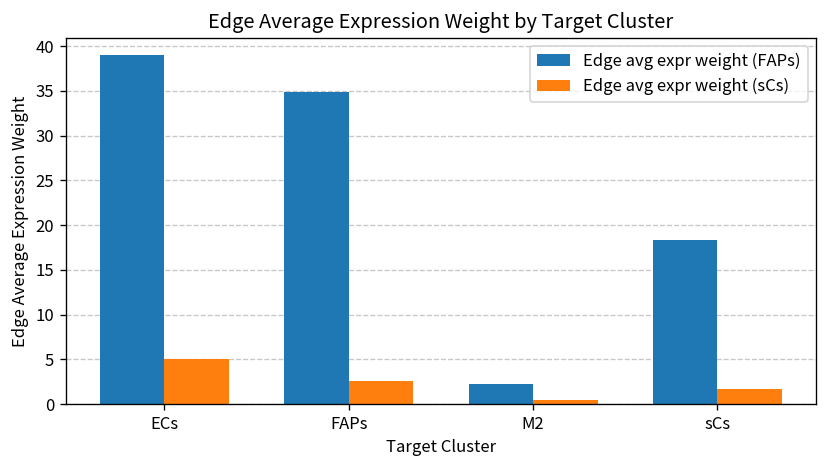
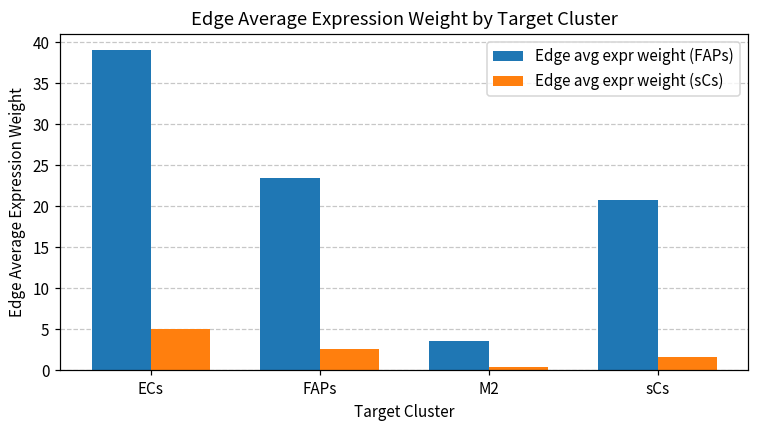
Edge avg expr weight (FAPs), FAPs: 35 -> 23
Edge avg expr weight (FAPs), M2: 2 -> 4
Edge avg expr weight (FAPs), sCs: 18 -> 21
